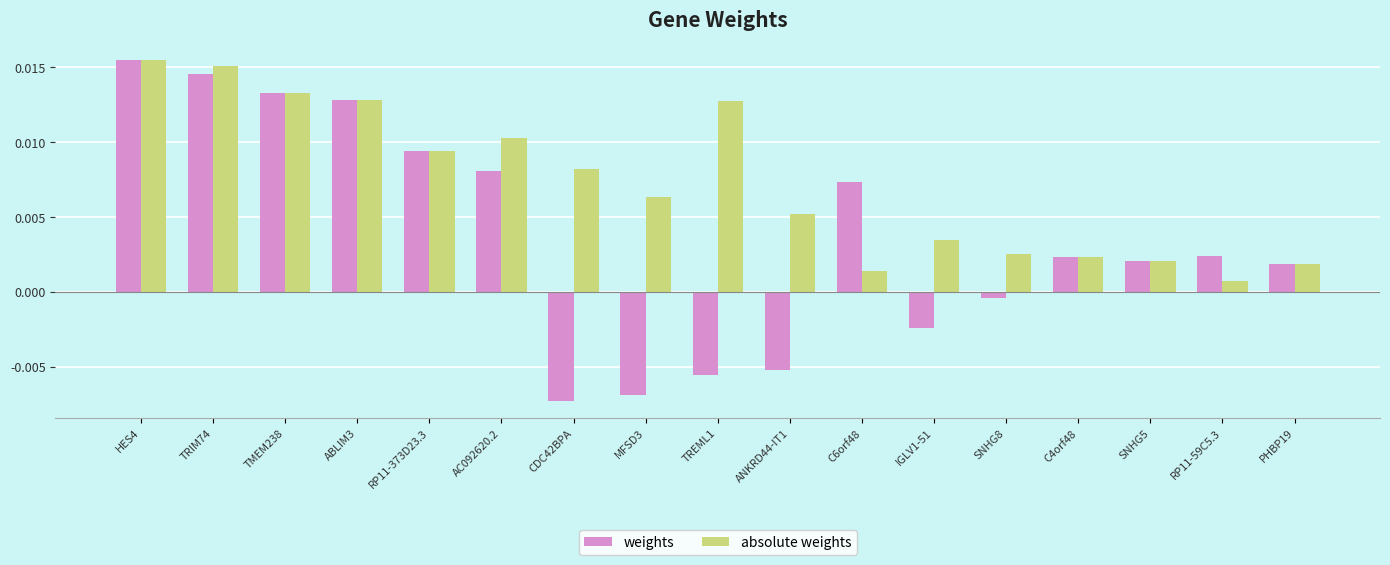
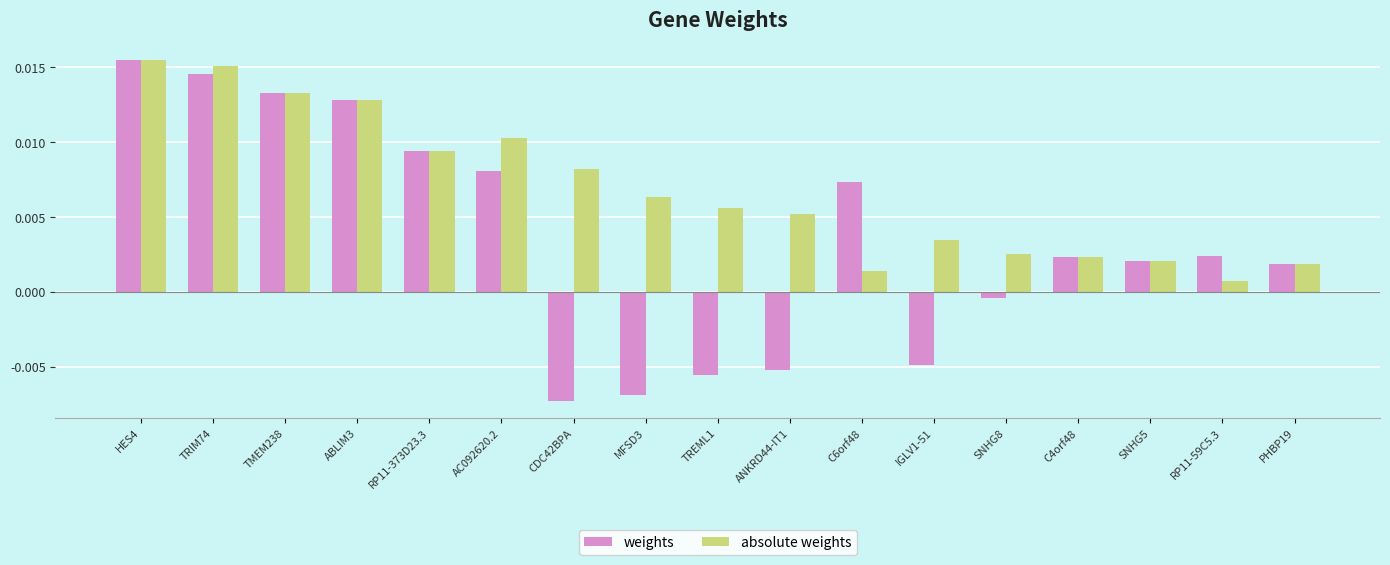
absolute weights, TREML1: 0.0128 -> 0.0056
weights, IGLV1-51: -0.0024 -> -0.0049
